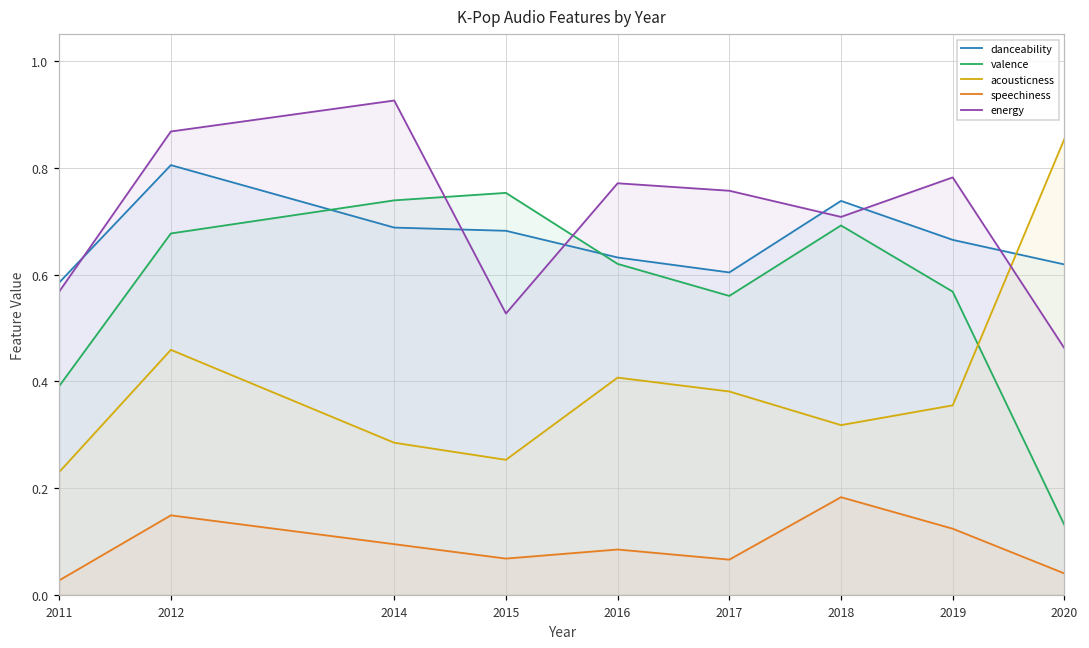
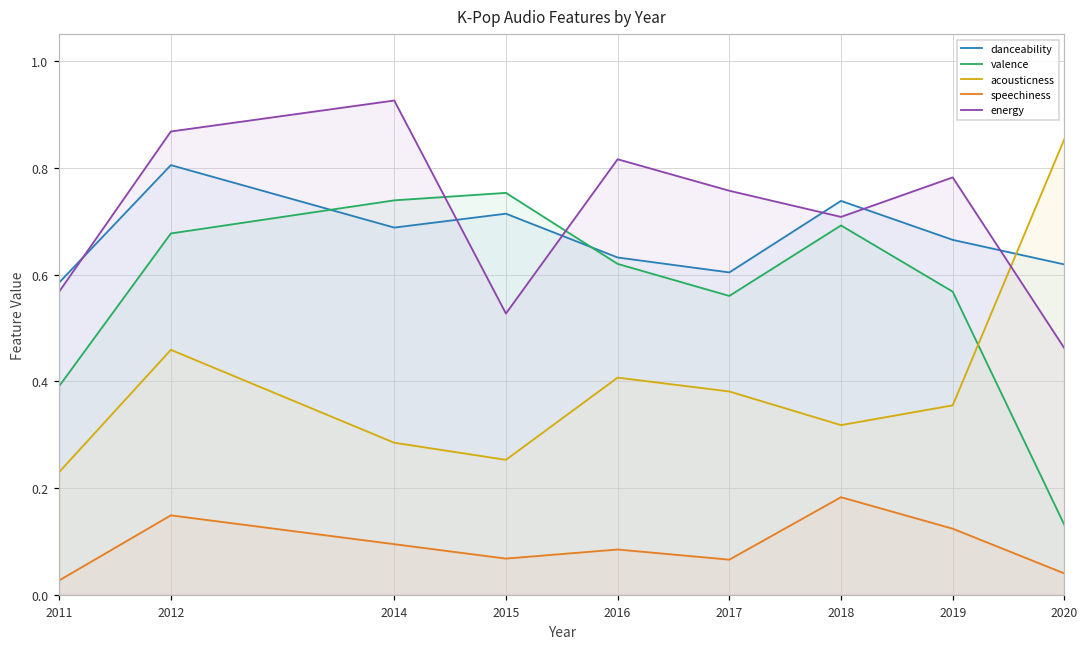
danceability, 2015: 0.68 -> 0.71
energy, 2016: 0.77 -> 0.82
